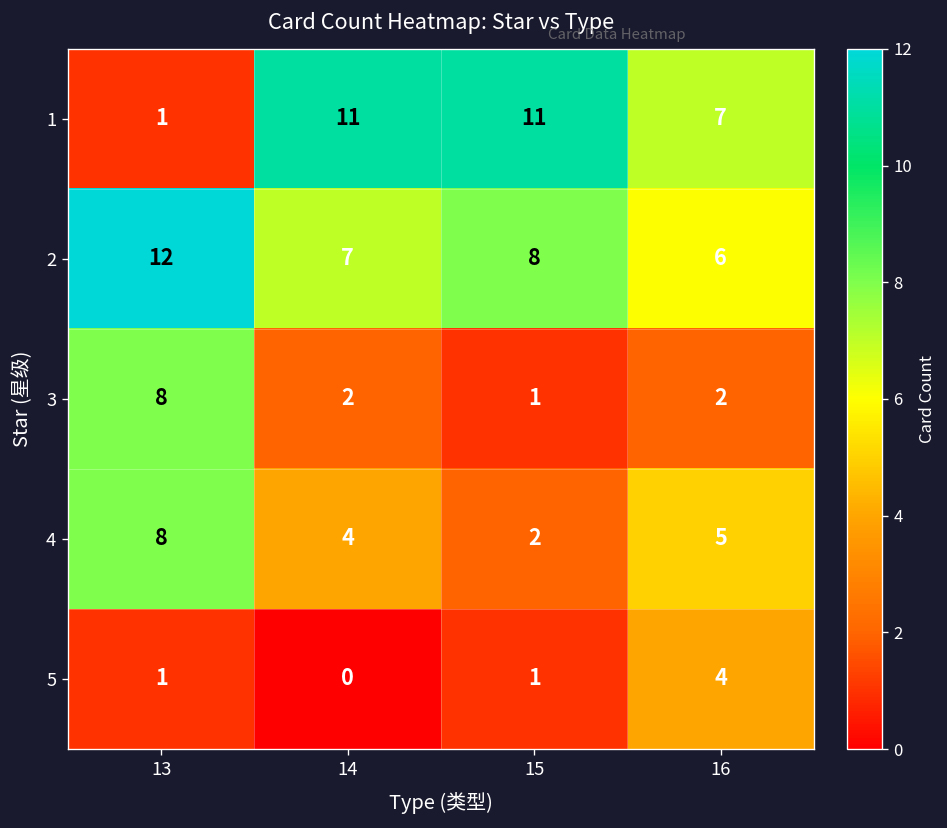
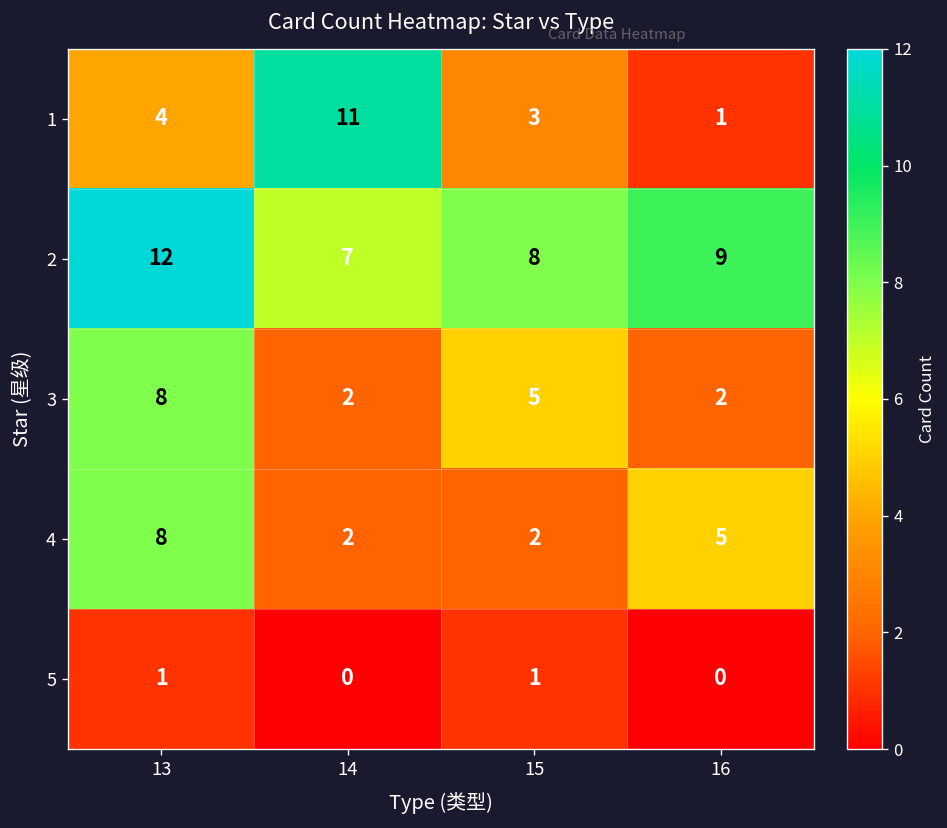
1, 13: 1 -> 4
1, 15: 11 -> 3
1, 16: 7 -> 1
2, 16: 6 -> 9
3, 15: 1 -> 5
4, 14: 4 -> 2
5, 16: 4 -> 0
